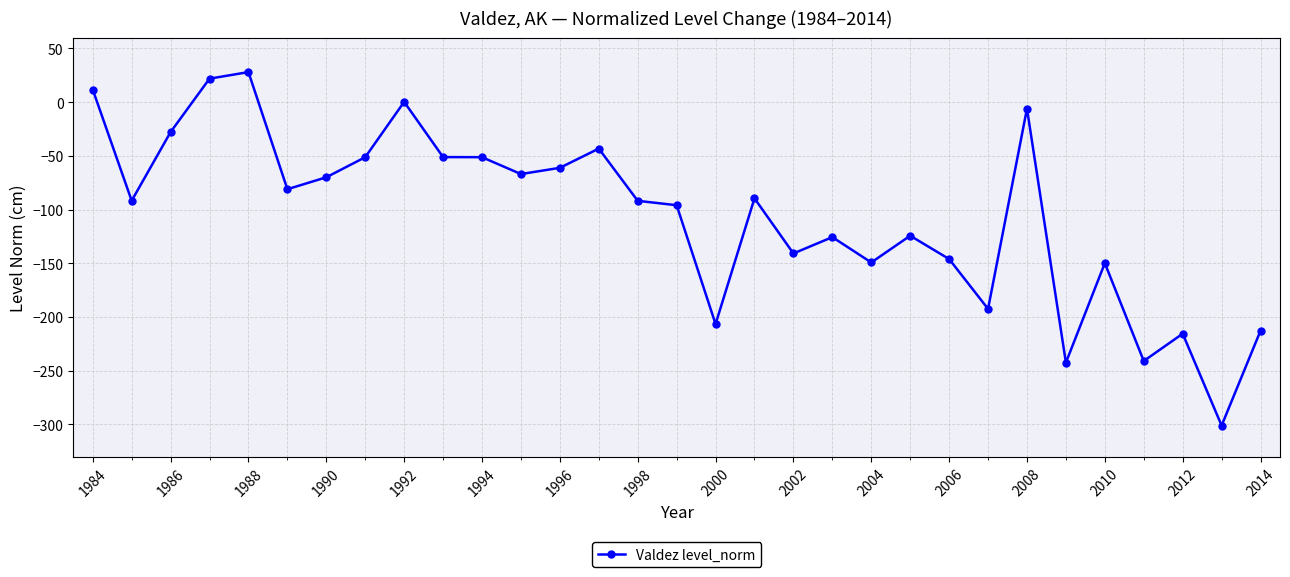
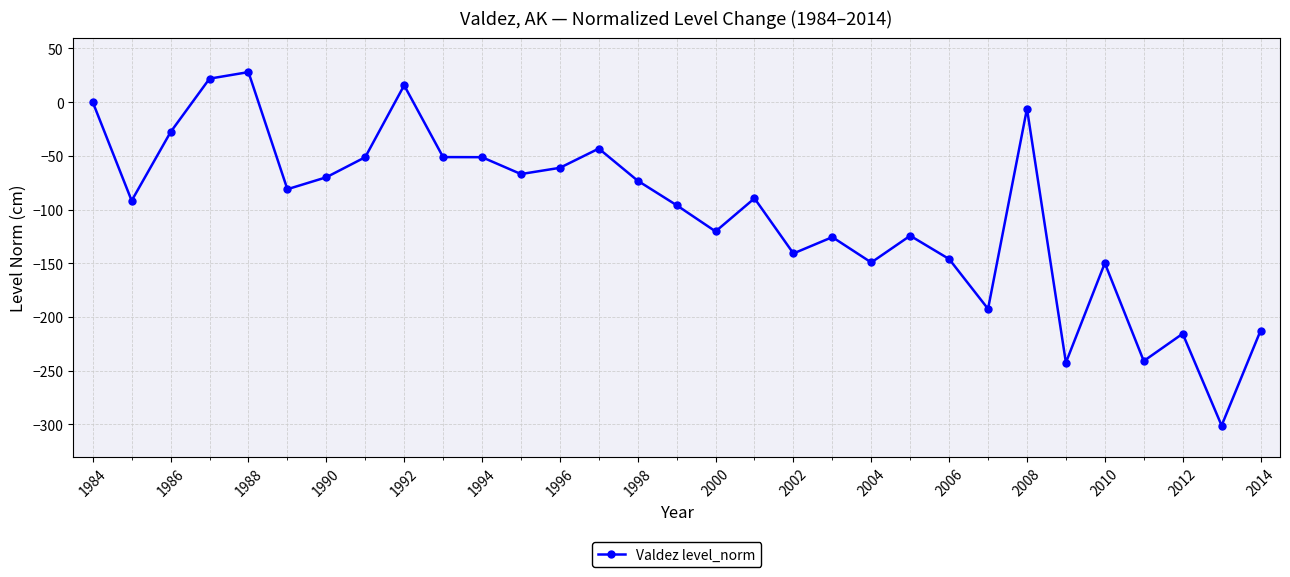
1984: 12 -> 0
1992: 0 -> 16
1998: -92 -> -73
2000: -207 -> -120
